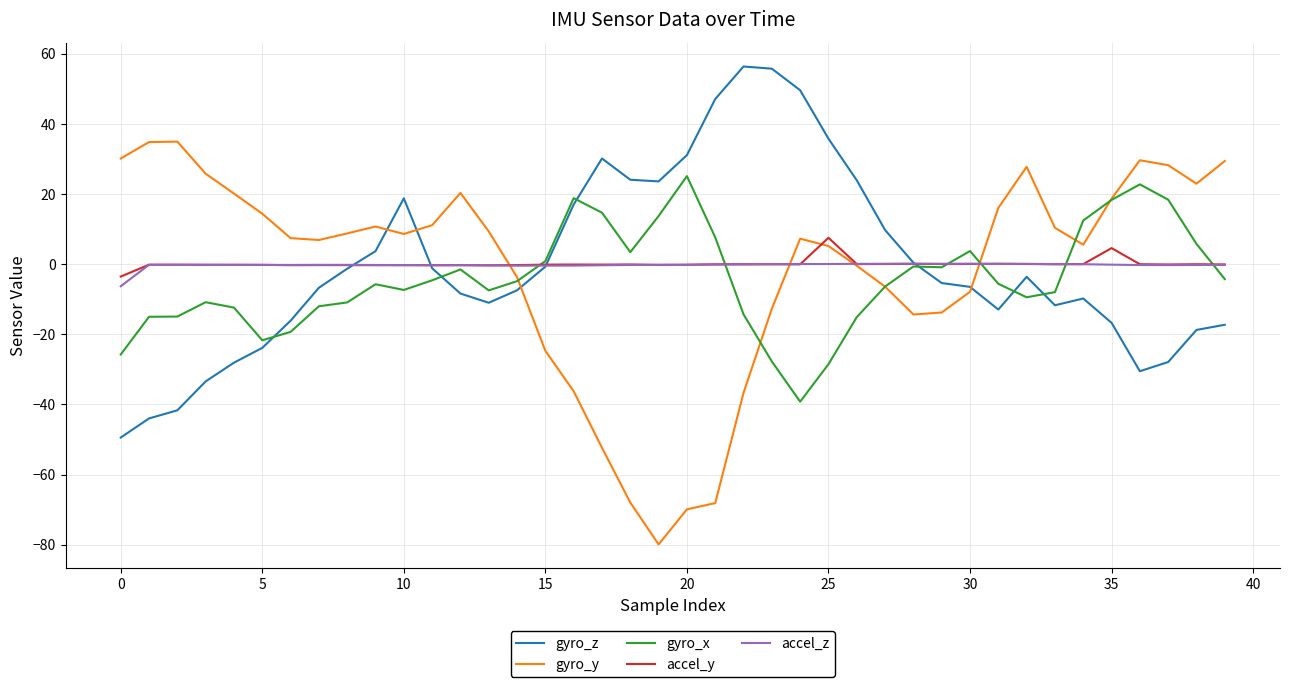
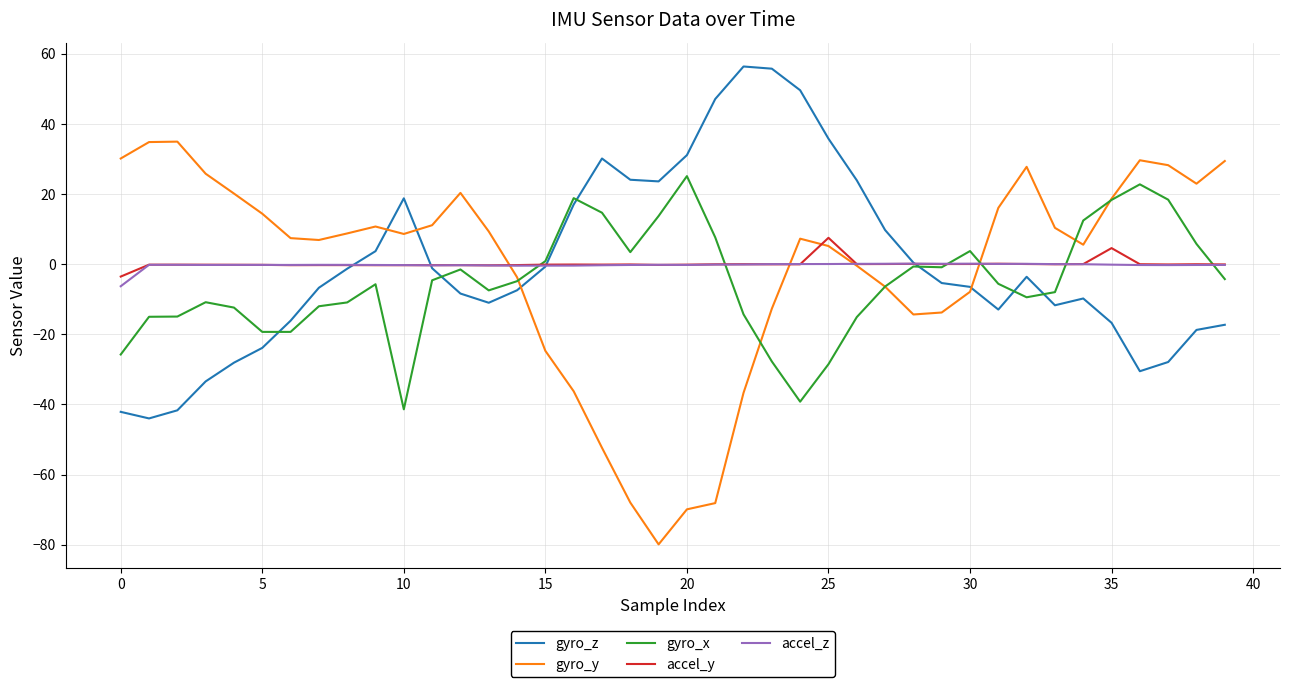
gyro_z, 0: -49 -> -42
gyro_x, 5: -22 -> -19
gyro_x, 10: -7 -> -41
